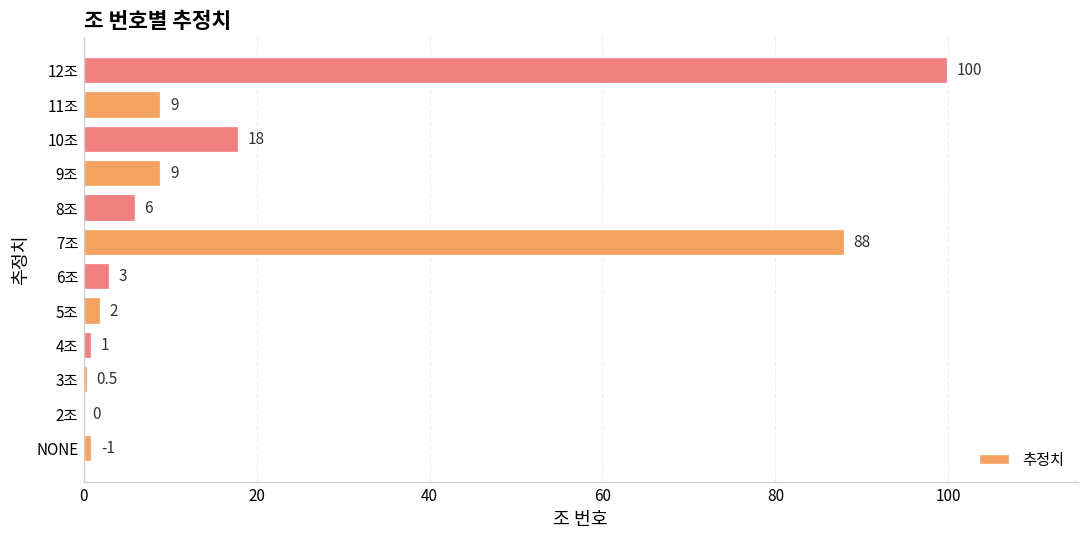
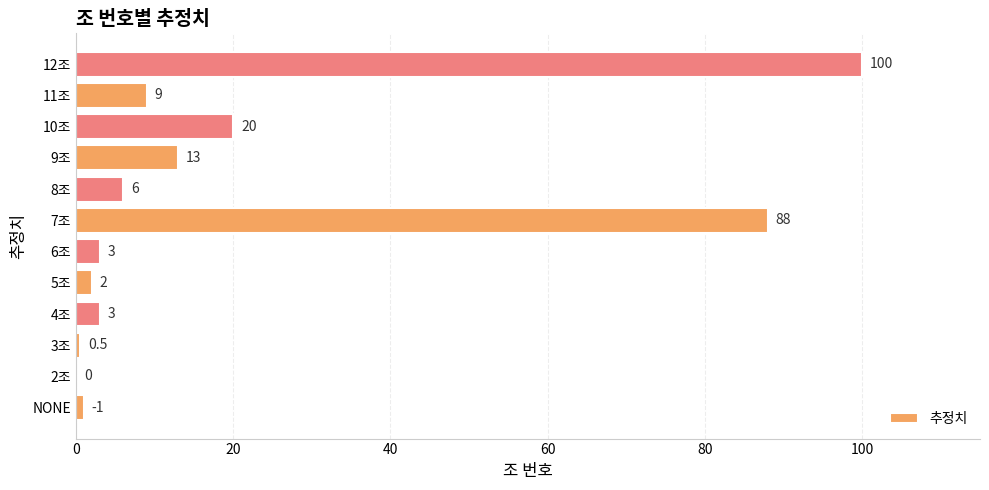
10조: 18 -> 20
9조: 9 -> 13
4조: 1 -> 3
